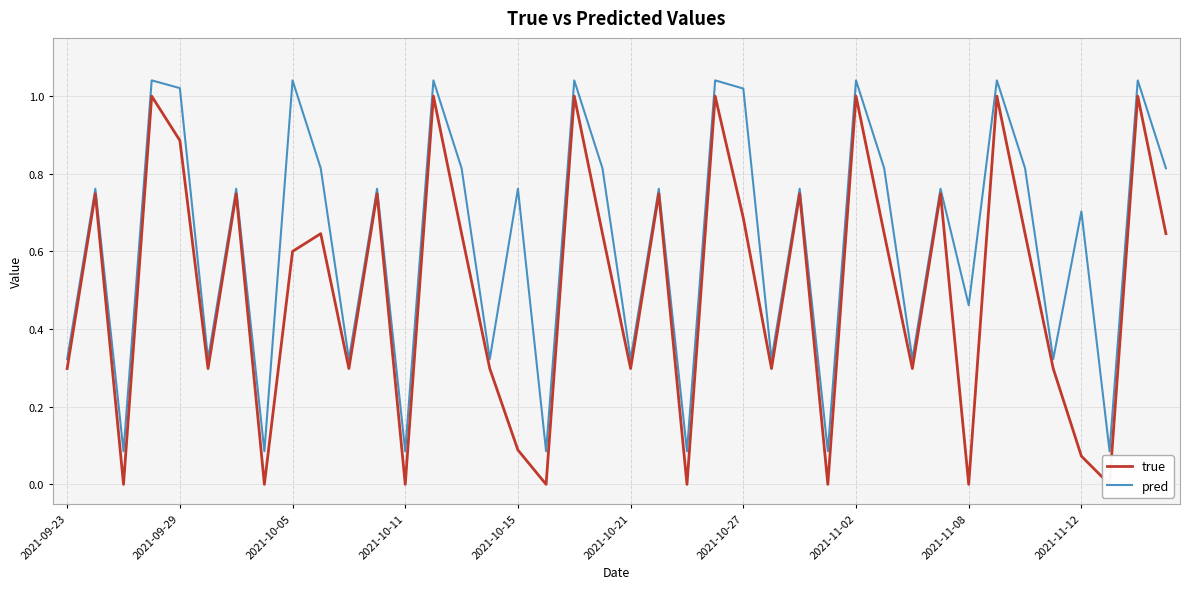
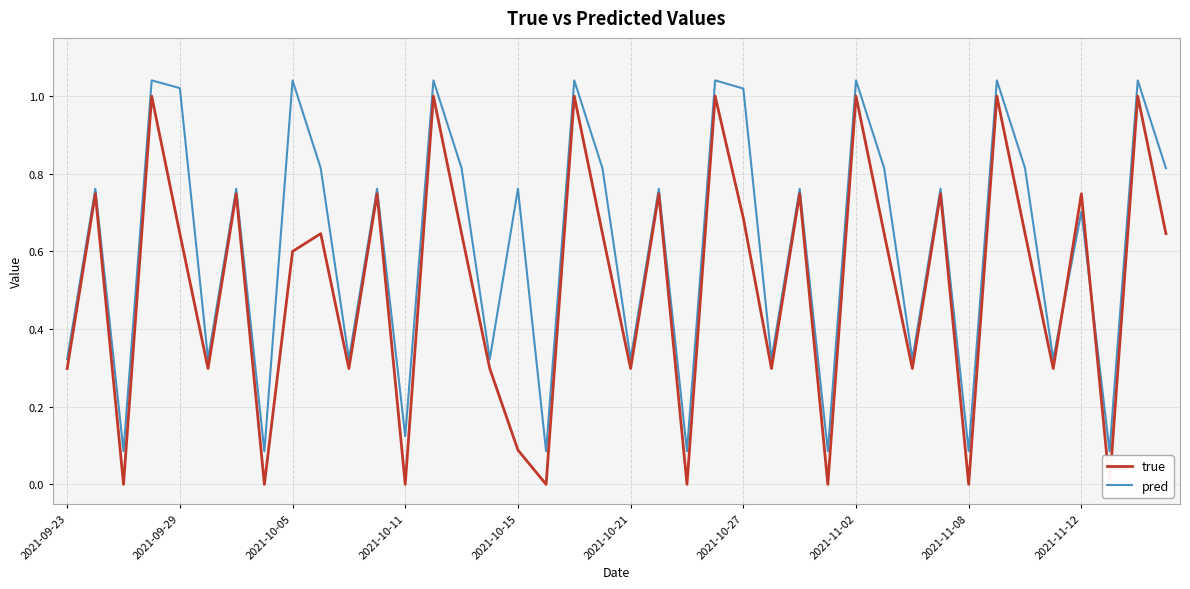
true, 2021-09-29: 0.89 -> 0.65
pred, 2021-10-11: 0.09 -> 0.12
pred, 2021-11-08: 0.46 -> 0.09
true, 2021-11-12: 0.07 -> 0.75
